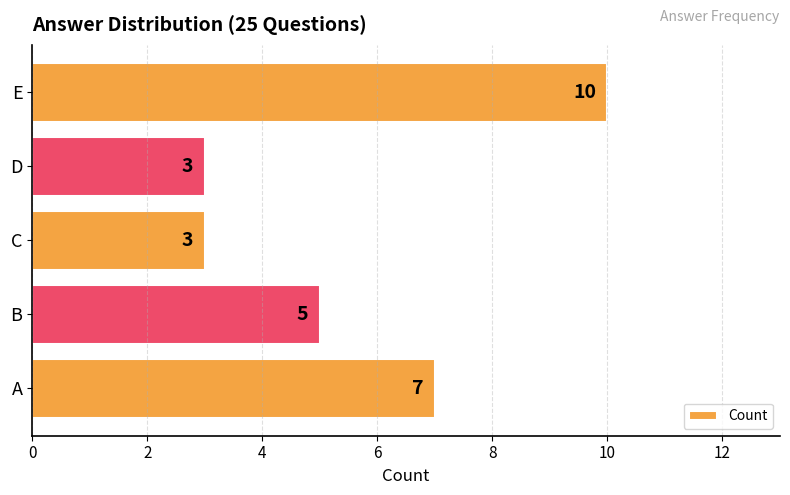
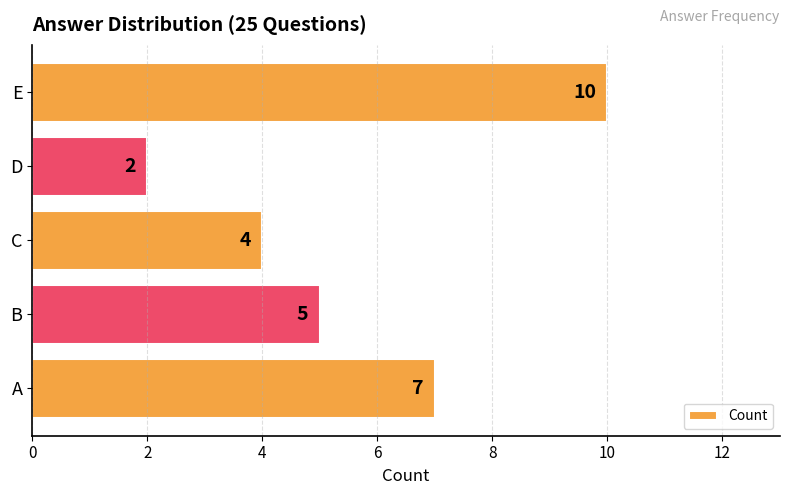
D: 3 -> 2
C: 3 -> 4
